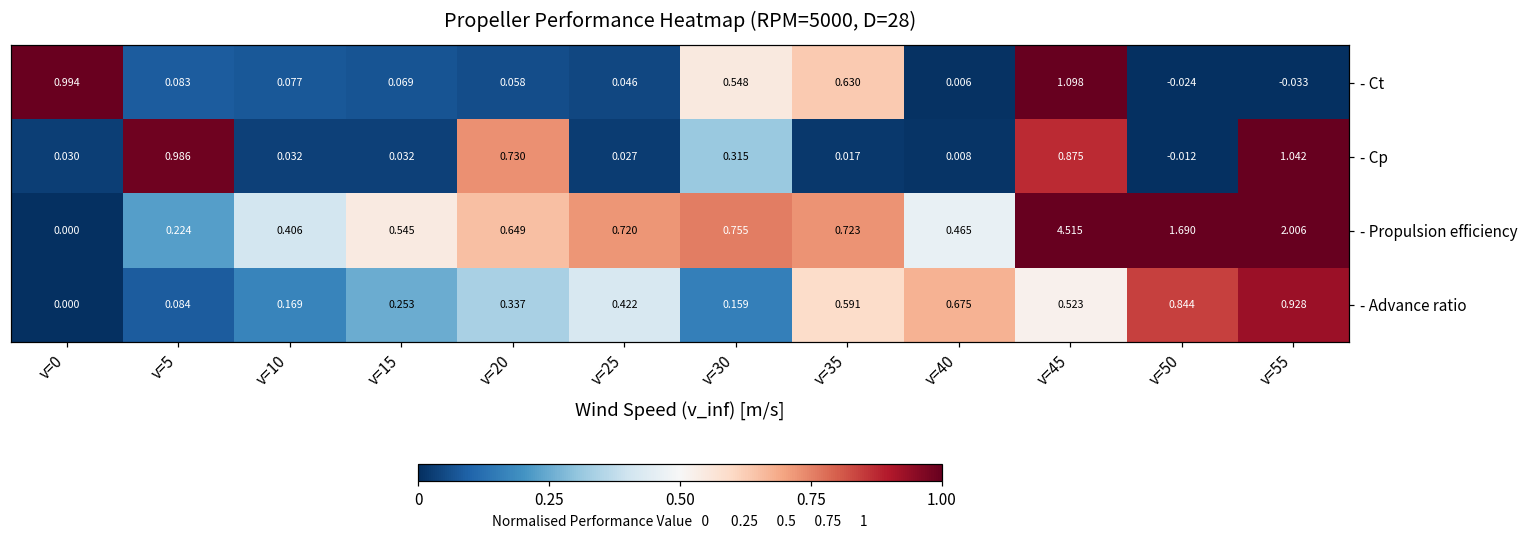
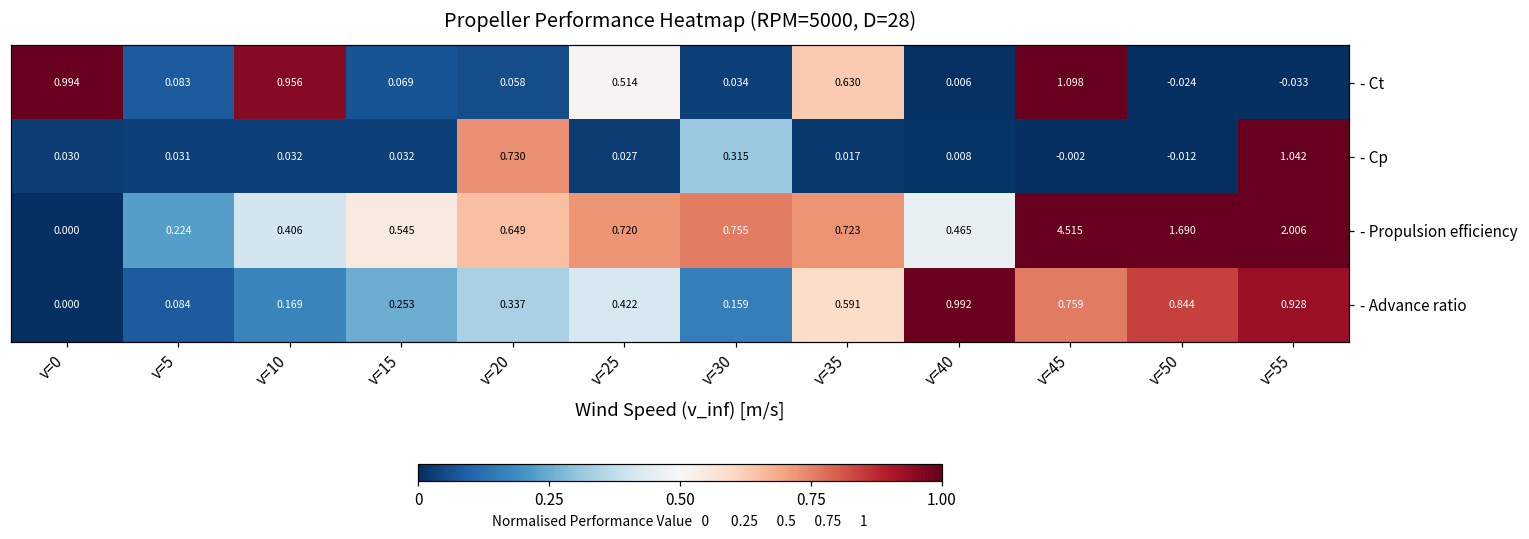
- Ct, v=10: 0.077 -> 0.956
- Ct, v=25: 0.046 -> 0.514
- Ct, v=30: 0.548 -> 0.034
- Cp, v=5: 0.986 -> 0.031
- Cp, v=45: 0.875 -> -0.002
- Advance ratio, v=40: 0.675 -> 0.992
- Advance ratio, v=45: 0.523 -> 0.759
